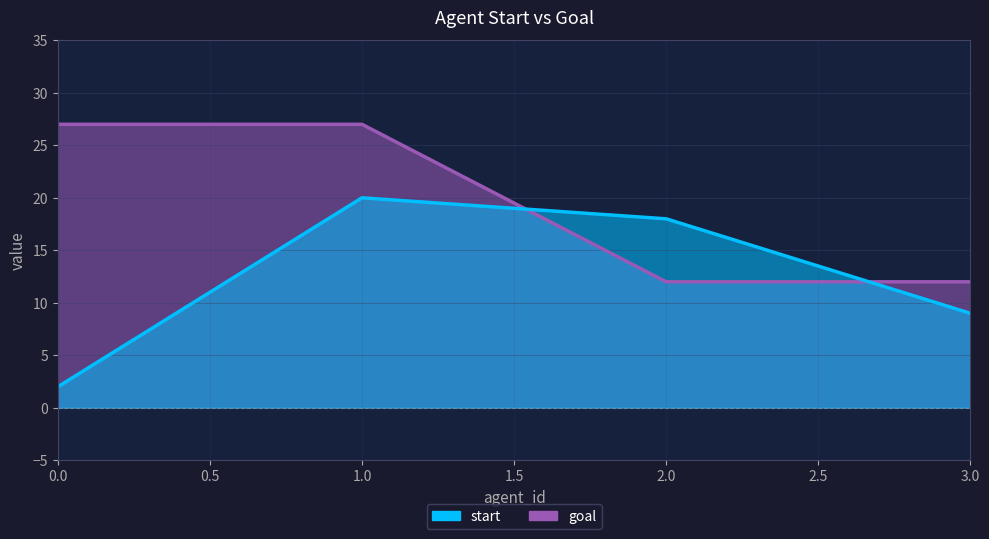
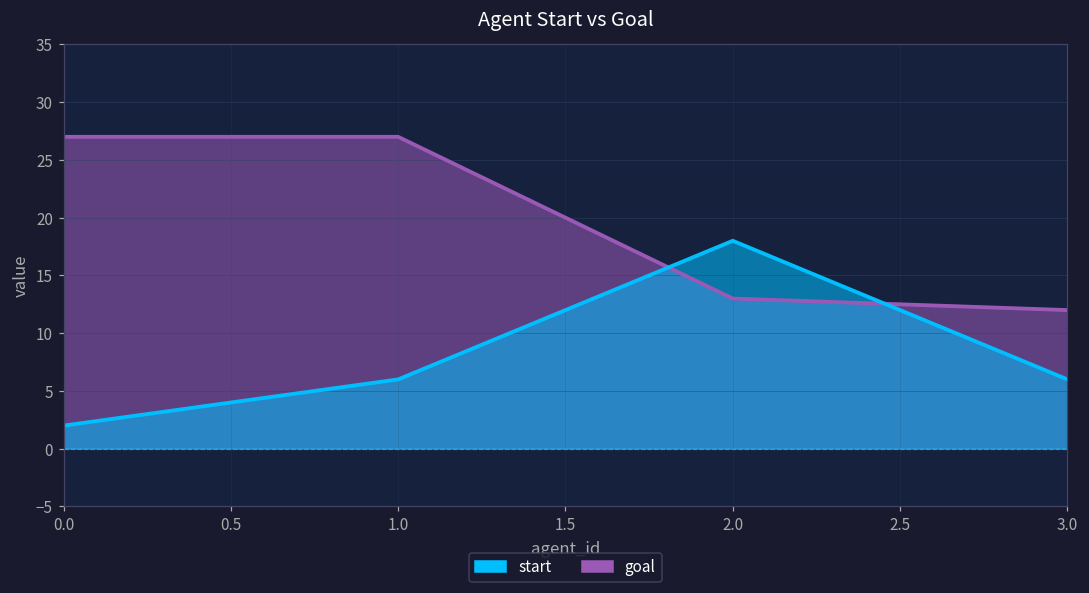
start, 1.0: 20 -> 6
goal, 2.0: 12 -> 13
start, 3.0: 9 -> 6
